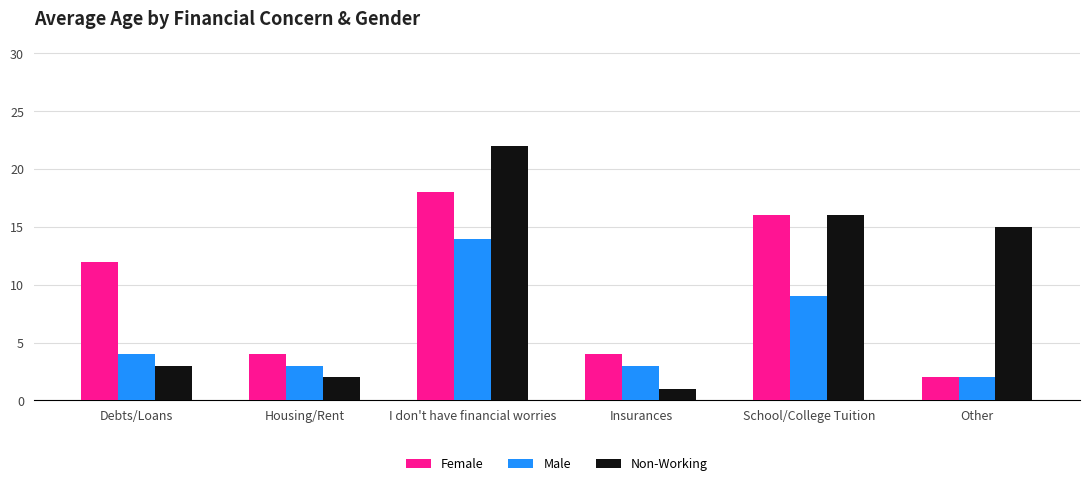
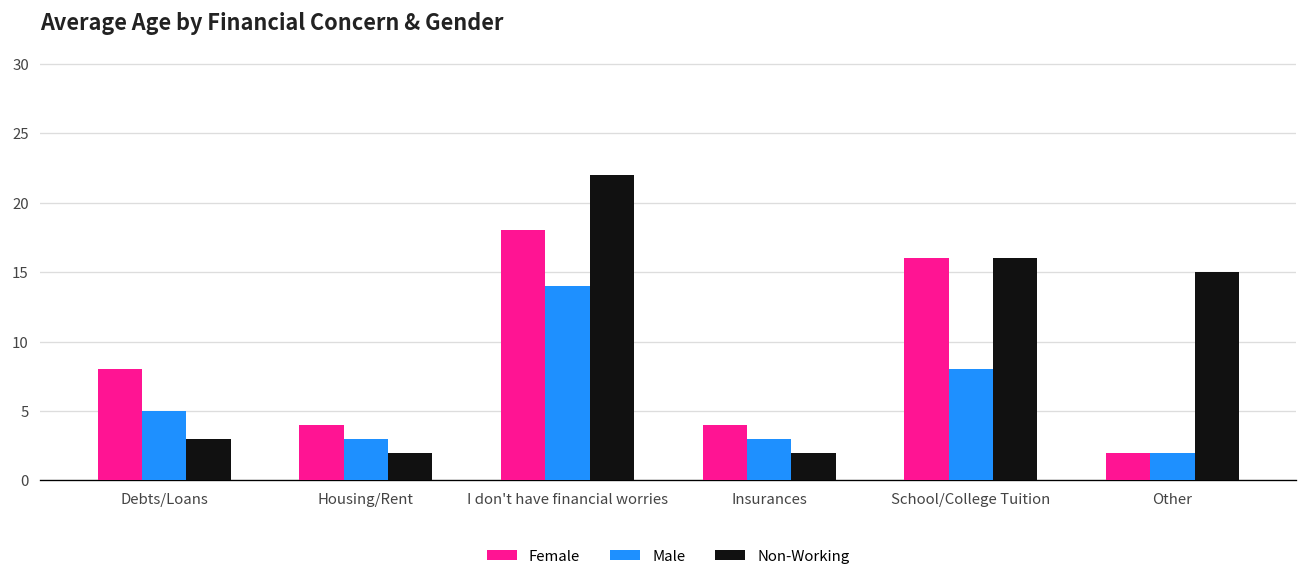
Female, Debts/Loans: 12 -> 8
Male, Debts/Loans: 4 -> 5
Non-Working, Insurances: 1 -> 2
Male, School/College Tuition: 9 -> 8
